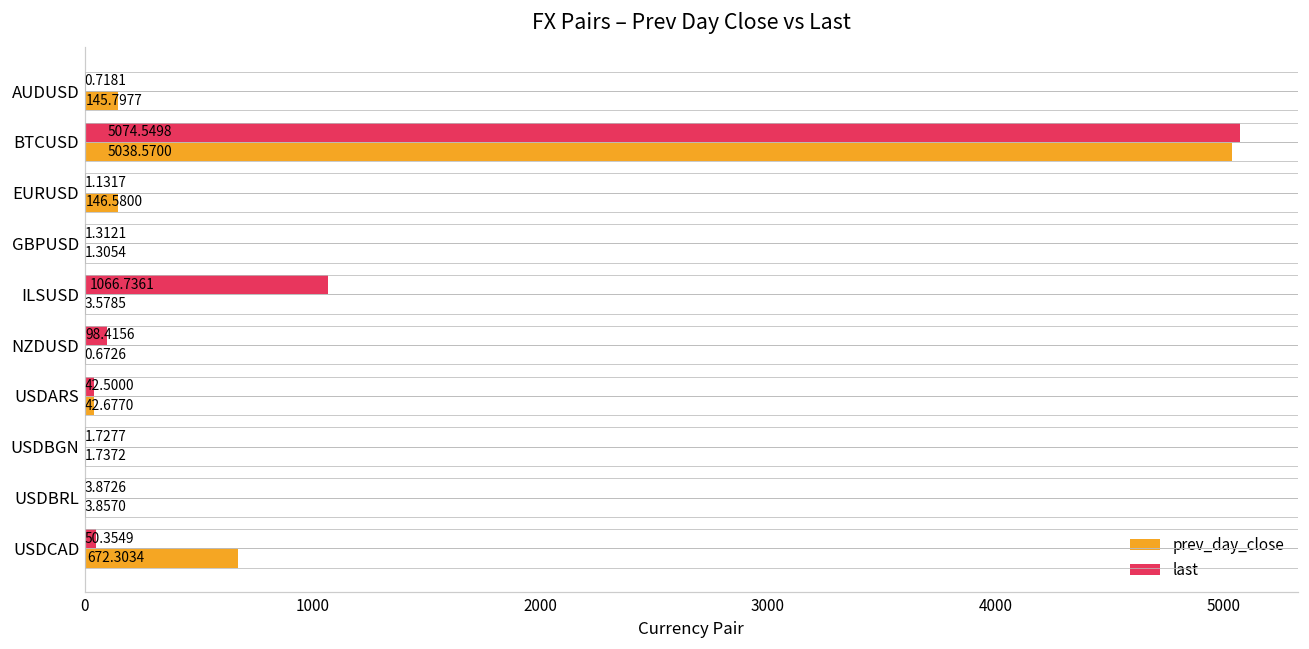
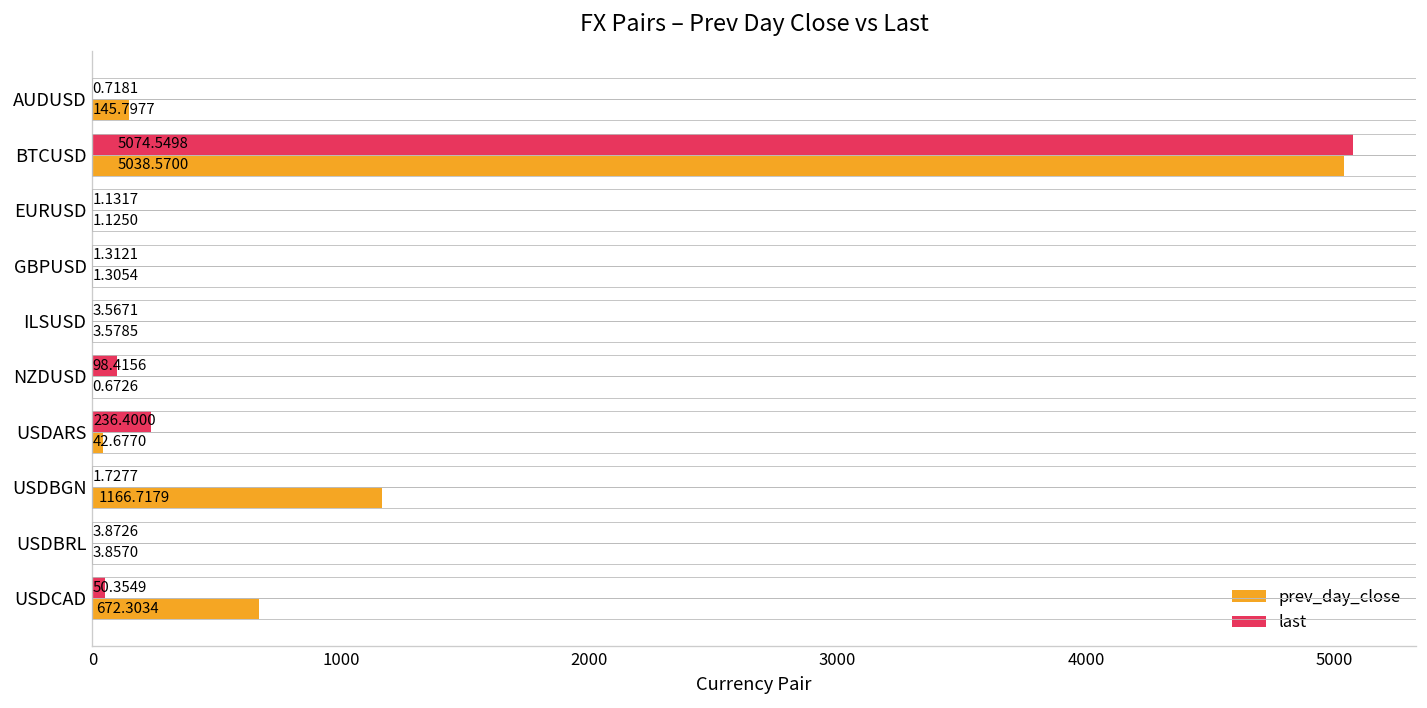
prev_day_close, EURUSD: 146.5800 -> 1.1250
last, ILSUSD: 1066.7361 -> 3.5671
last, USDARS: 42.5000 -> 236.4000
prev_day_close, USDBGN: 1.7372 -> 1166.7179
